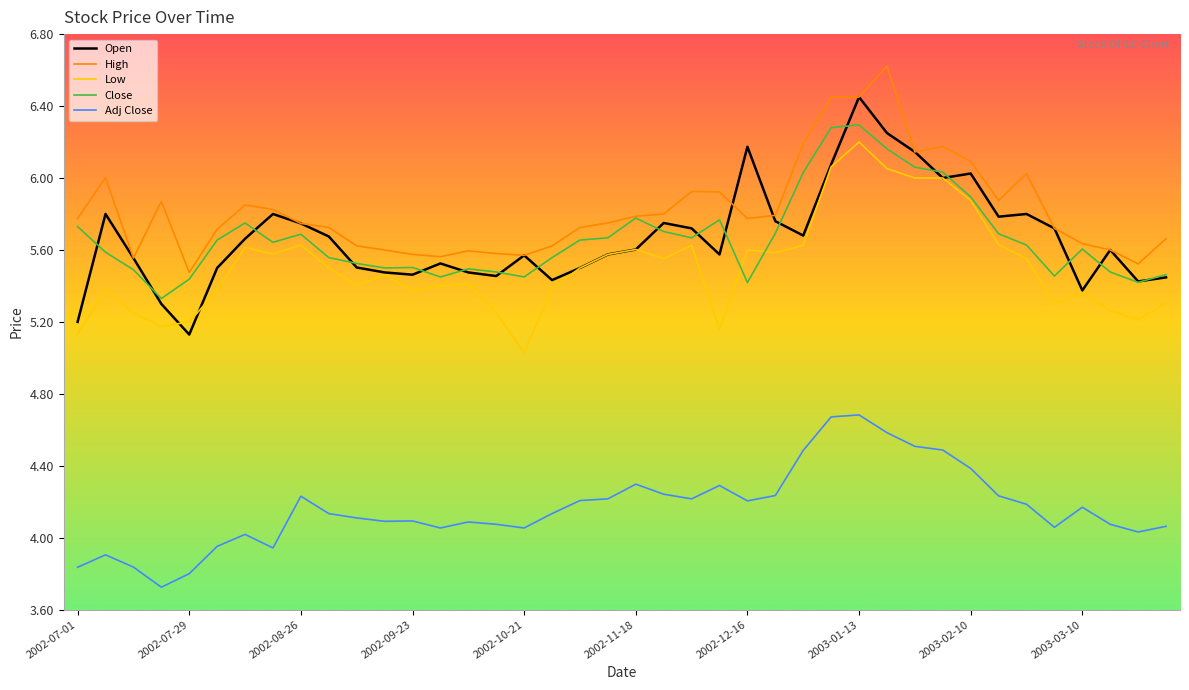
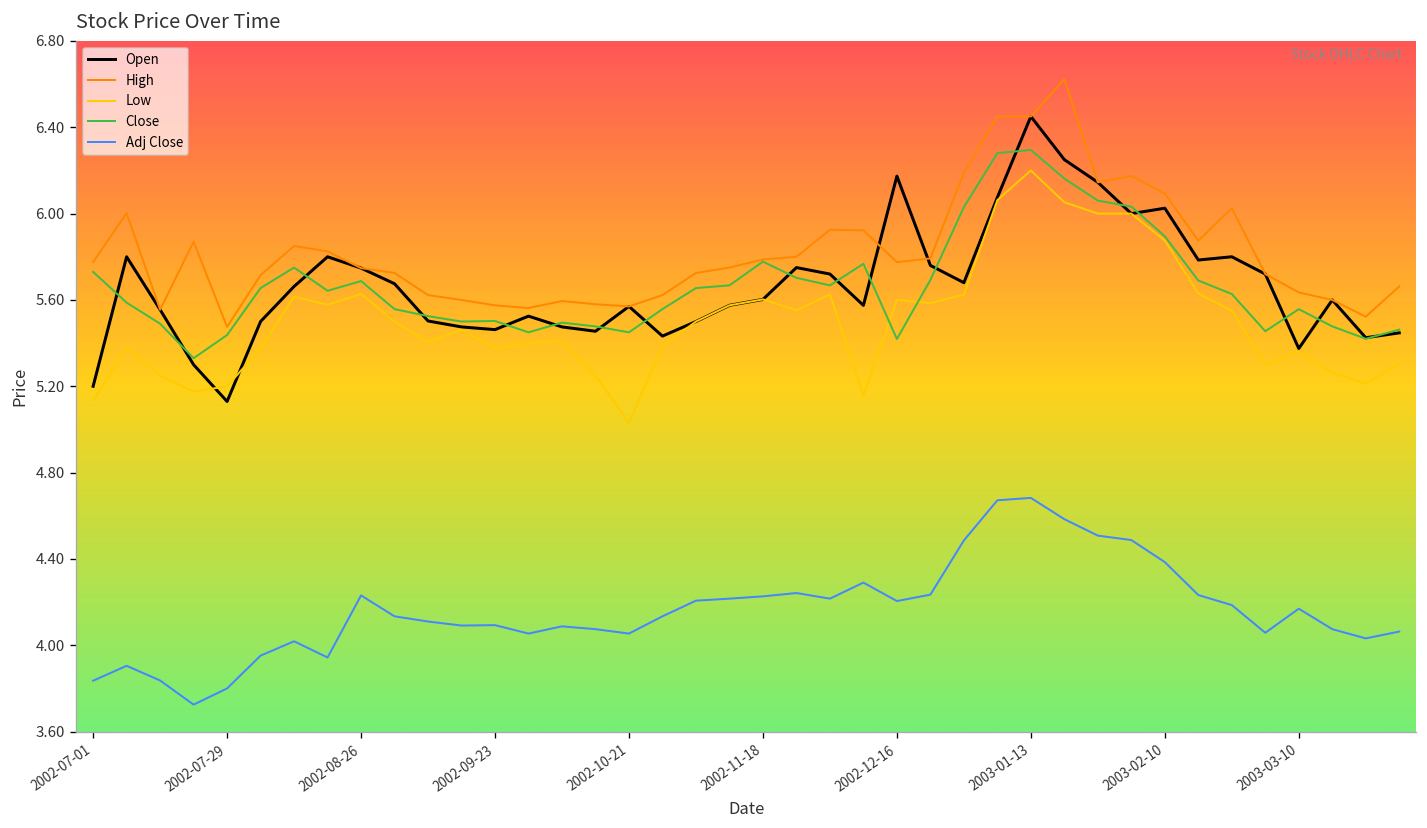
Adj Close, 2002-11-18: 4.30 -> 4.23
Close, 2003-03-10: 5.61 -> 5.56
